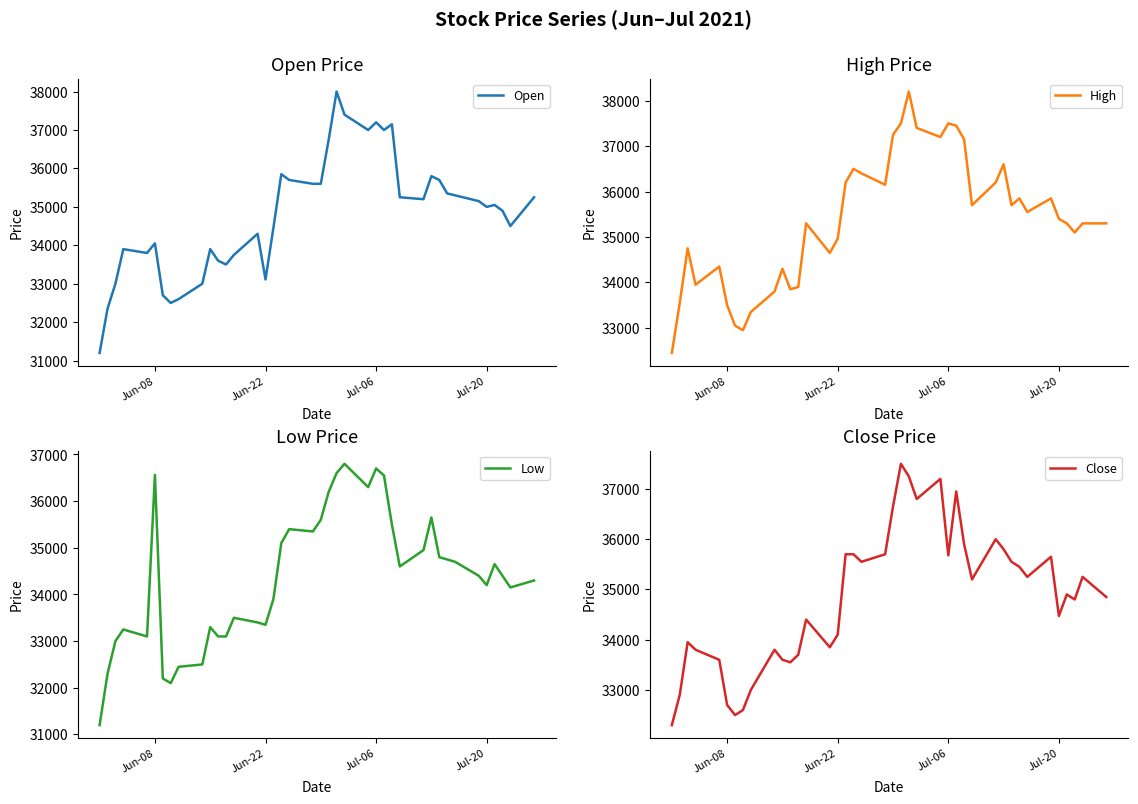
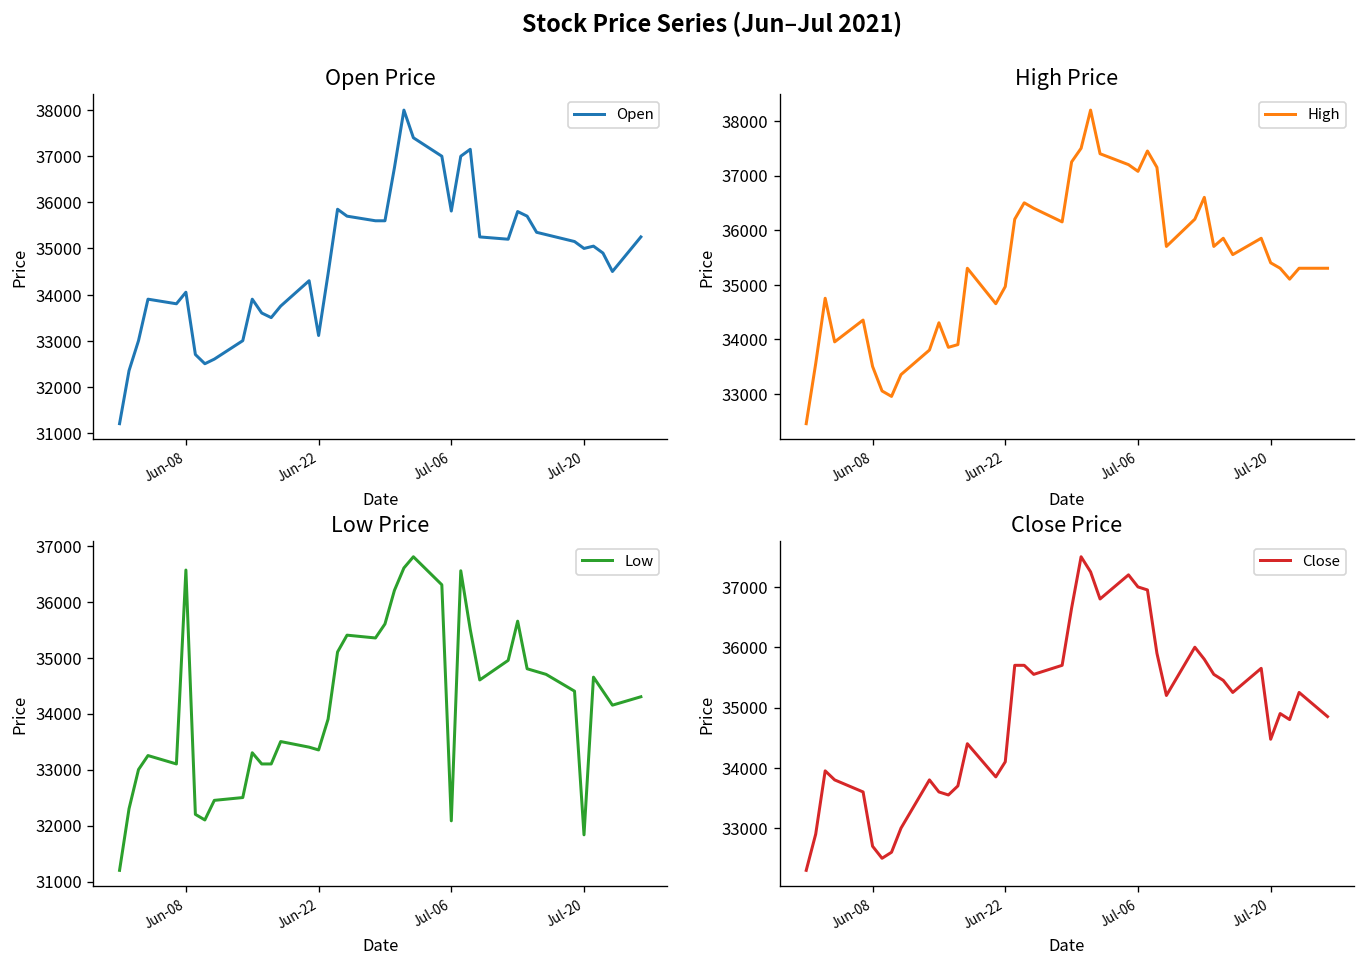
Open Price, Jul-06: 37200 -> 35800
High Price, Jul-06: 37500 -> 37100
Low Price, Jul-06: 36700 -> 32100
Low Price, Jul-20: 34200 -> 31800
Close Price, Jul-06: 35700 -> 37000
